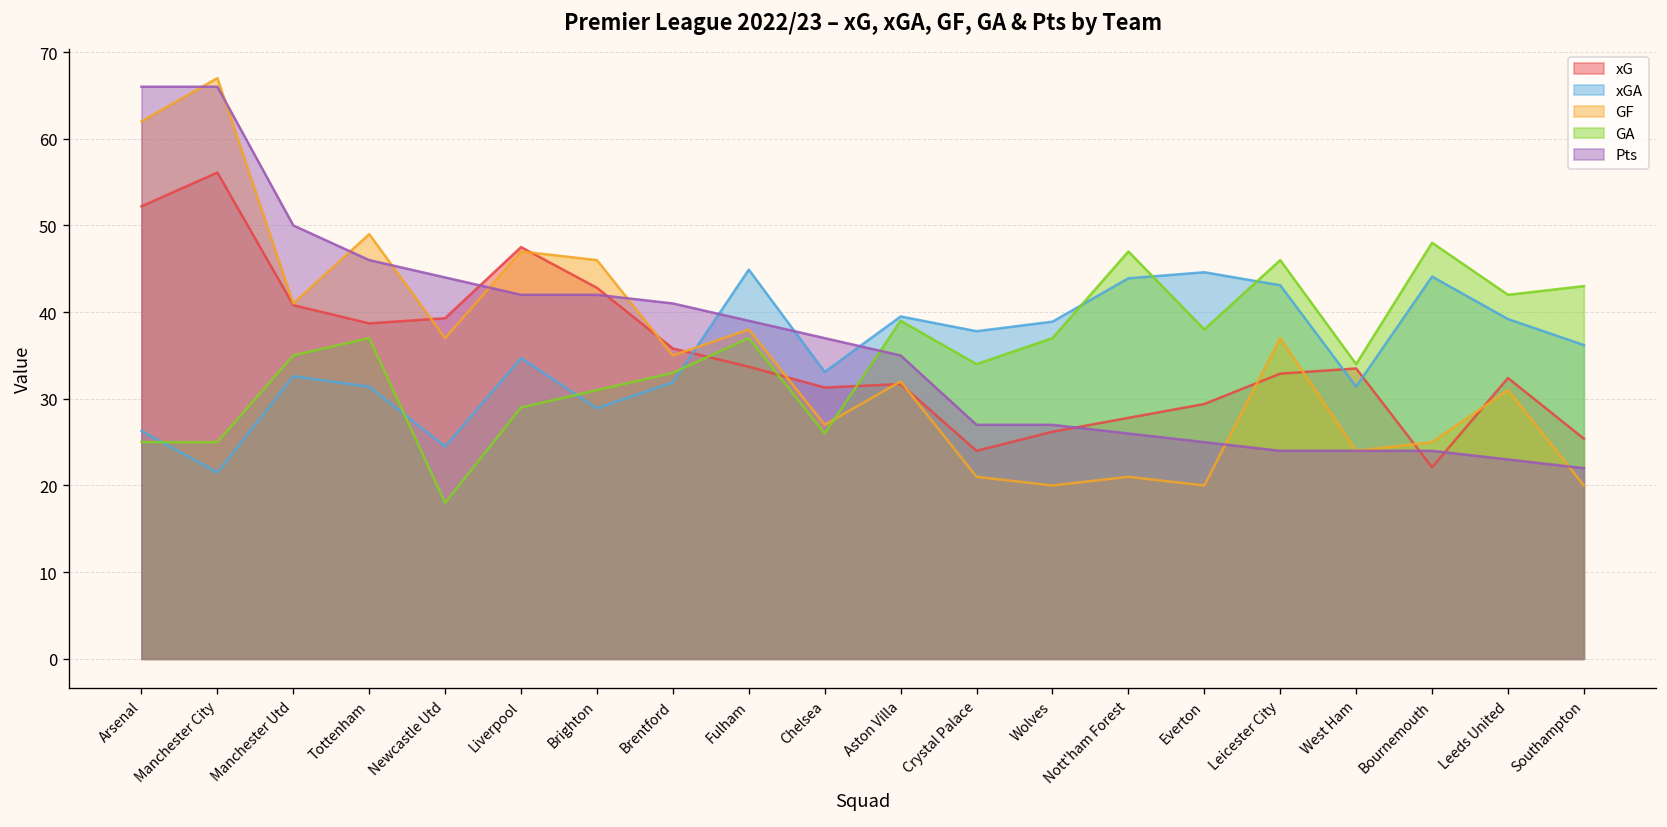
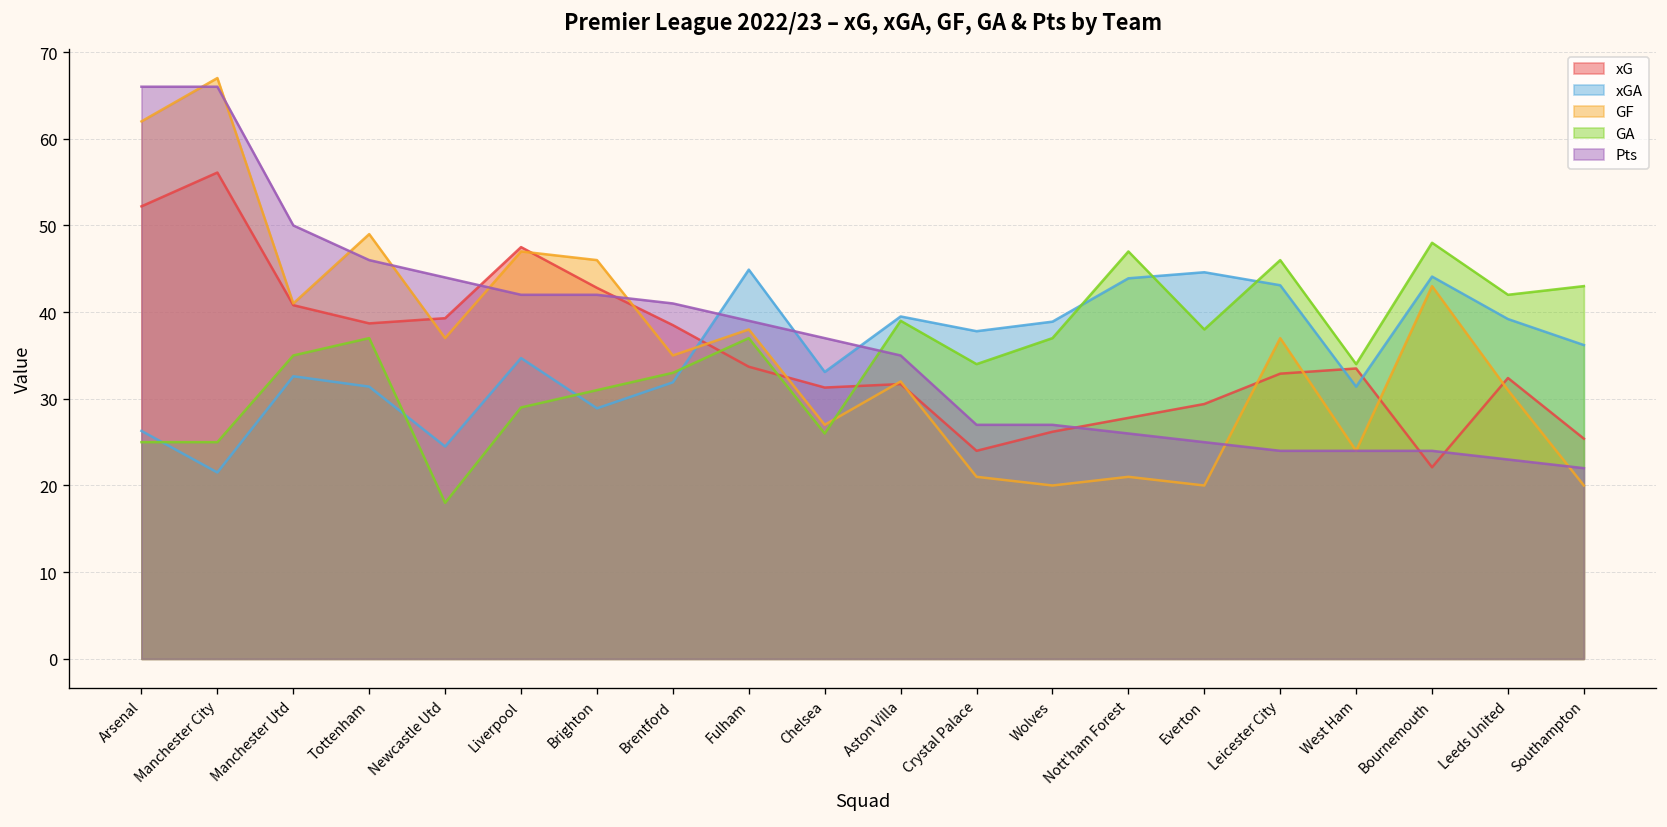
xG, Brentford: 36 -> 39
GF, Bournemouth: 25 -> 43
